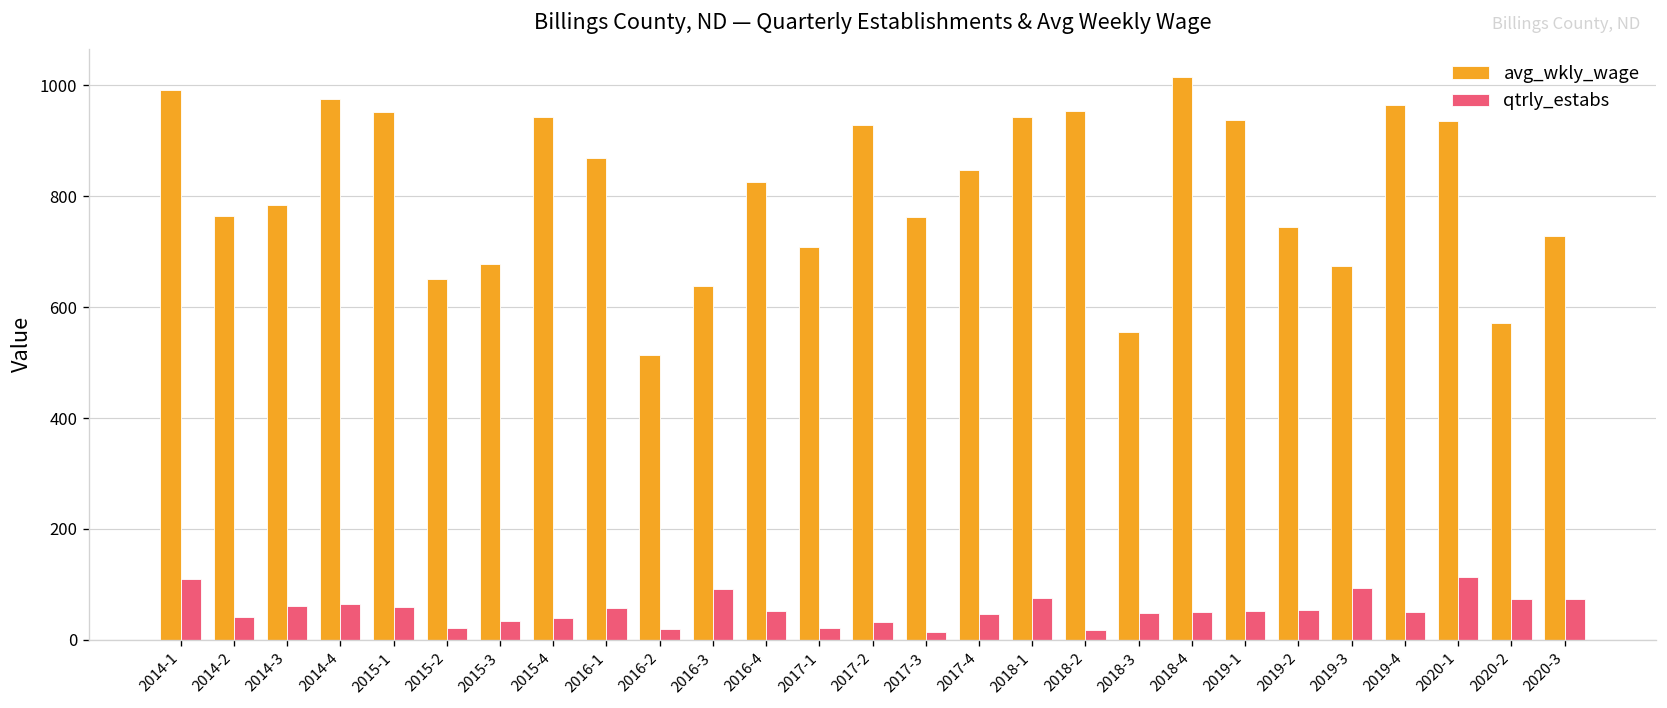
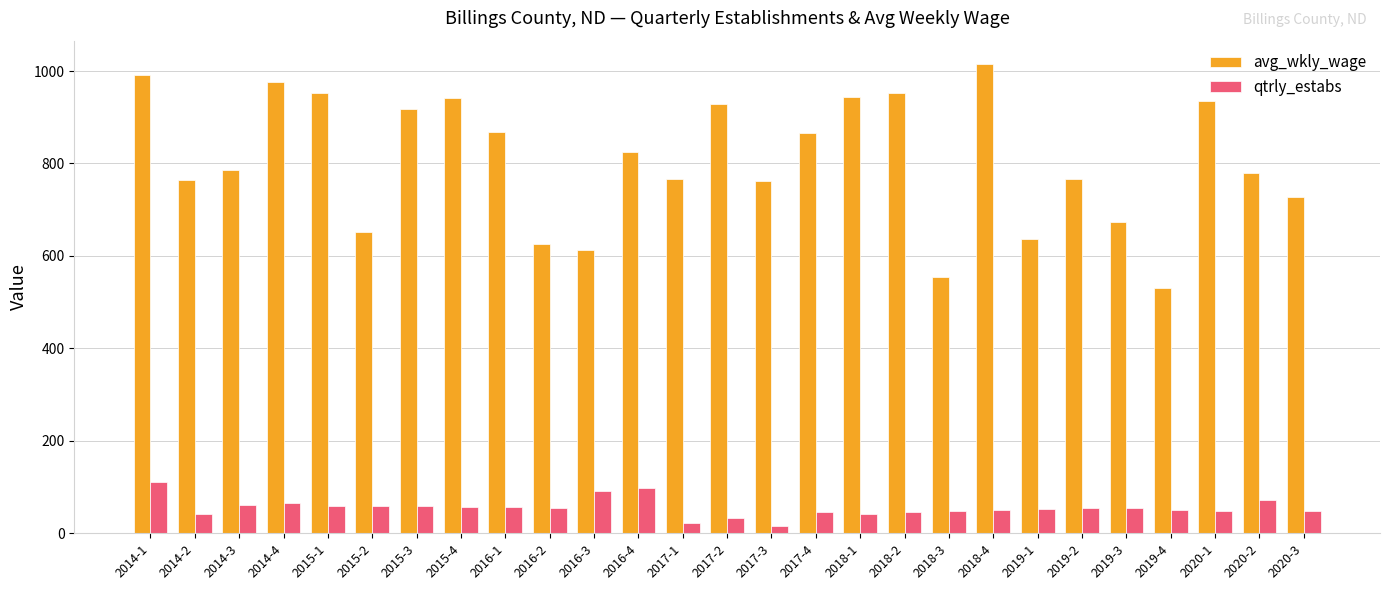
qtrly_estabs, 2015-2: 20 -> 60
avg_wkly_wage, 2015-3: 680 -> 920
qtrly_estabs, 2015-3: 30 -> 60
qtrly_estabs, 2015-4: 40 -> 60
avg_wkly_wage, 2016-2: 510 -> 630
qtrly_estabs, 2016-2: 20 -> 50
avg_wkly_wage, 2016-3: 640 -> 610
qtrly_estabs, 2016-4: 50 -> 100
avg_wkly_wage, 2017-1: 710 -> 770
avg_wkly_wage, 2017-4: 850 -> 870
qtrly_estabs, 2018-1: 80 -> 40
qtrly_estabs, 2018-2: 20 -> 50
avg_wkly_wage, 2019-1: 940 -> 640
avg_wkly_wage, 2019-2: 750 -> 770
qtrly_estabs, 2019-3: 90 -> 60
avg_wkly_wage, 2019-4: 970 -> 530
qtrly_estabs, 2020-1: 110 -> 50
avg_wkly_wage, 2020-2: 570 -> 780
qtrly_estabs, 2020-3: 70 -> 50
